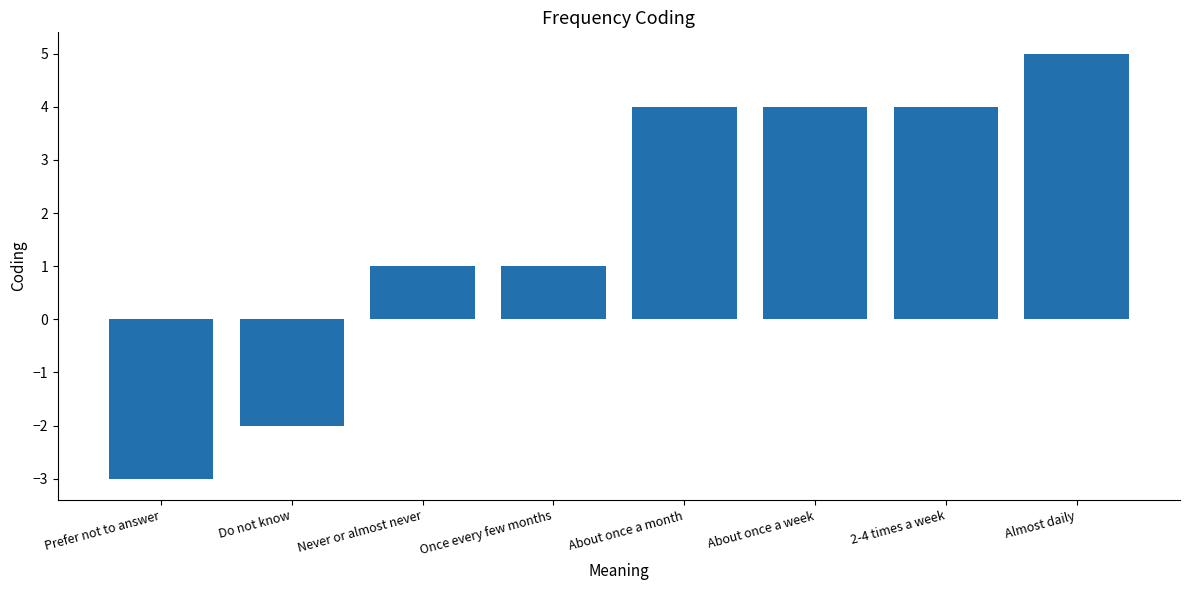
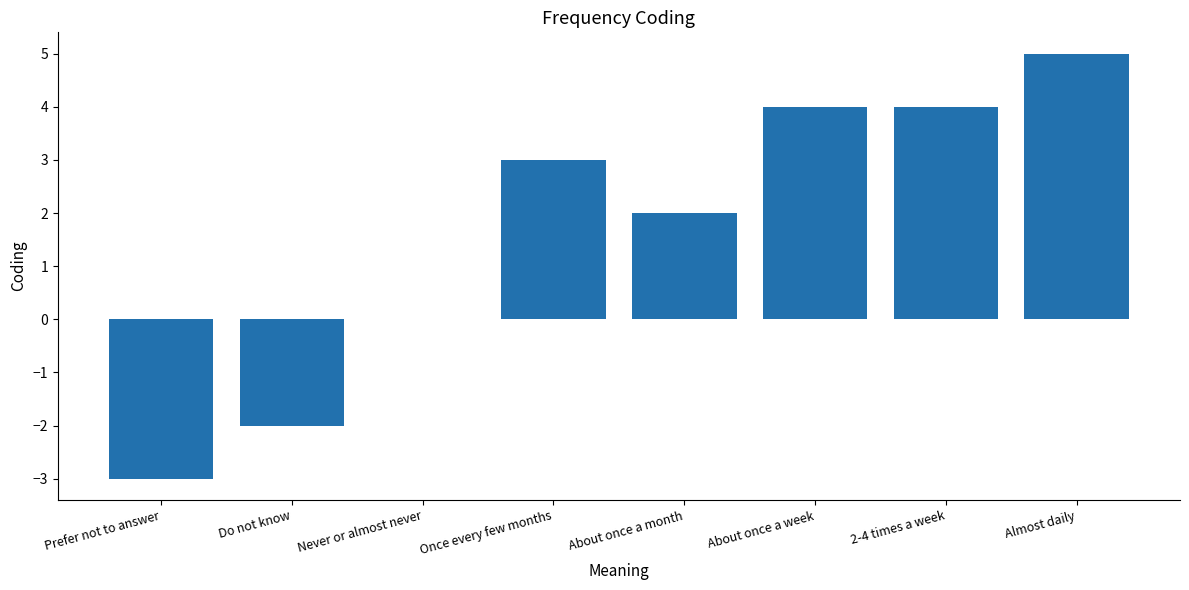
Never or almost never: 1 -> 0
Once every few months: 1 -> 3
About once a month: 4 -> 2
